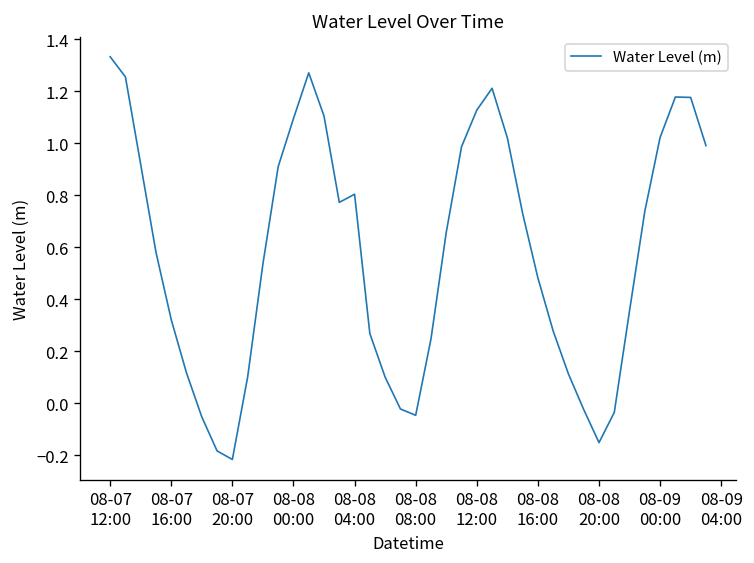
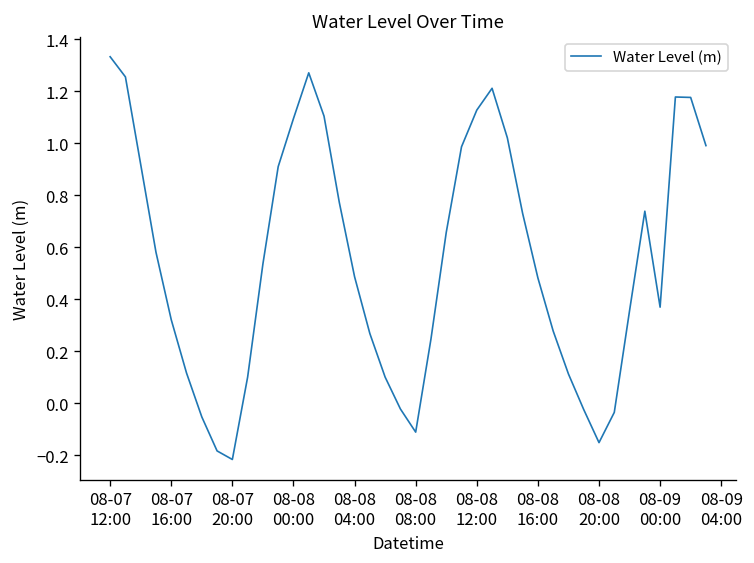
08-08 04:00: 0.80 -> 0.49
08-08 08:00: -0.05 -> -0.11
08-09 00:00: 1.02 -> 0.37
